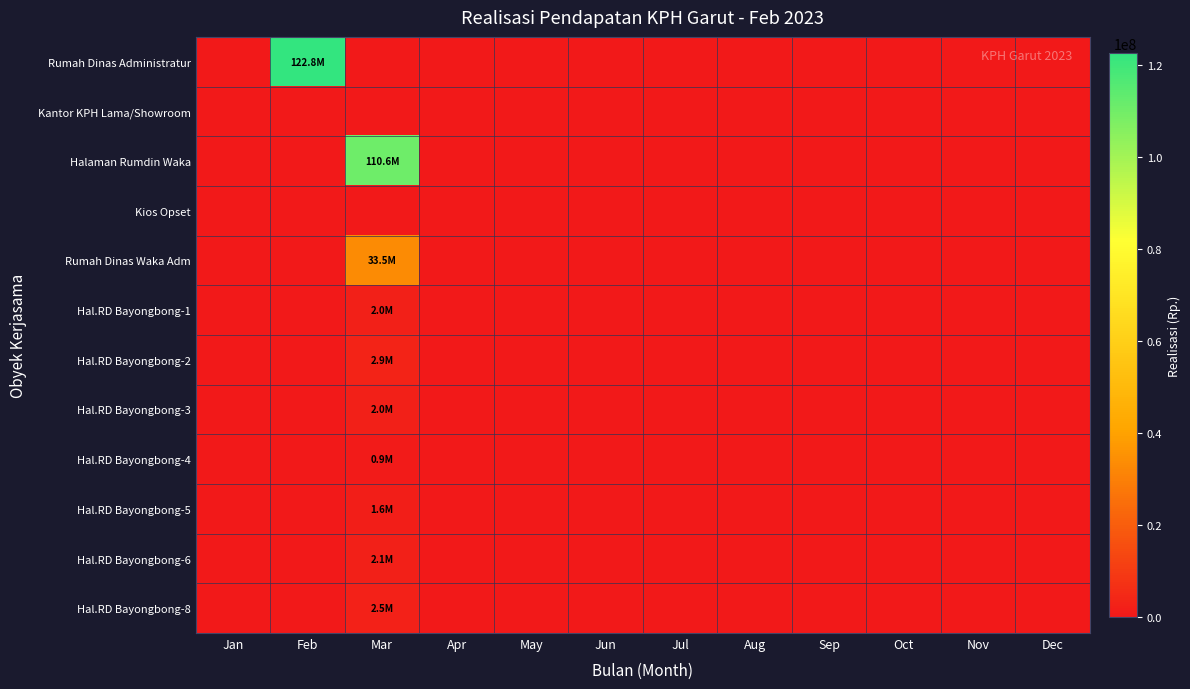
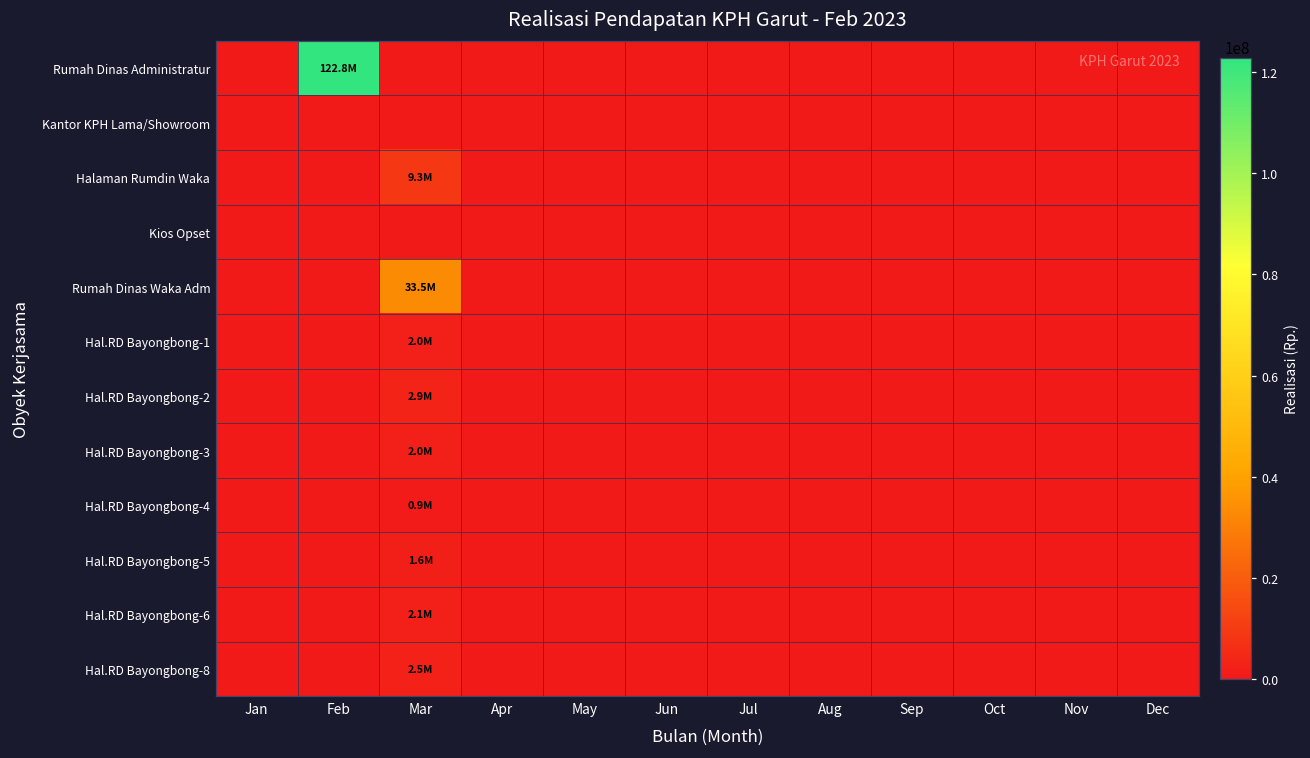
Halaman Rumdin Waka, Mar: 110.6M -> 9.3M
